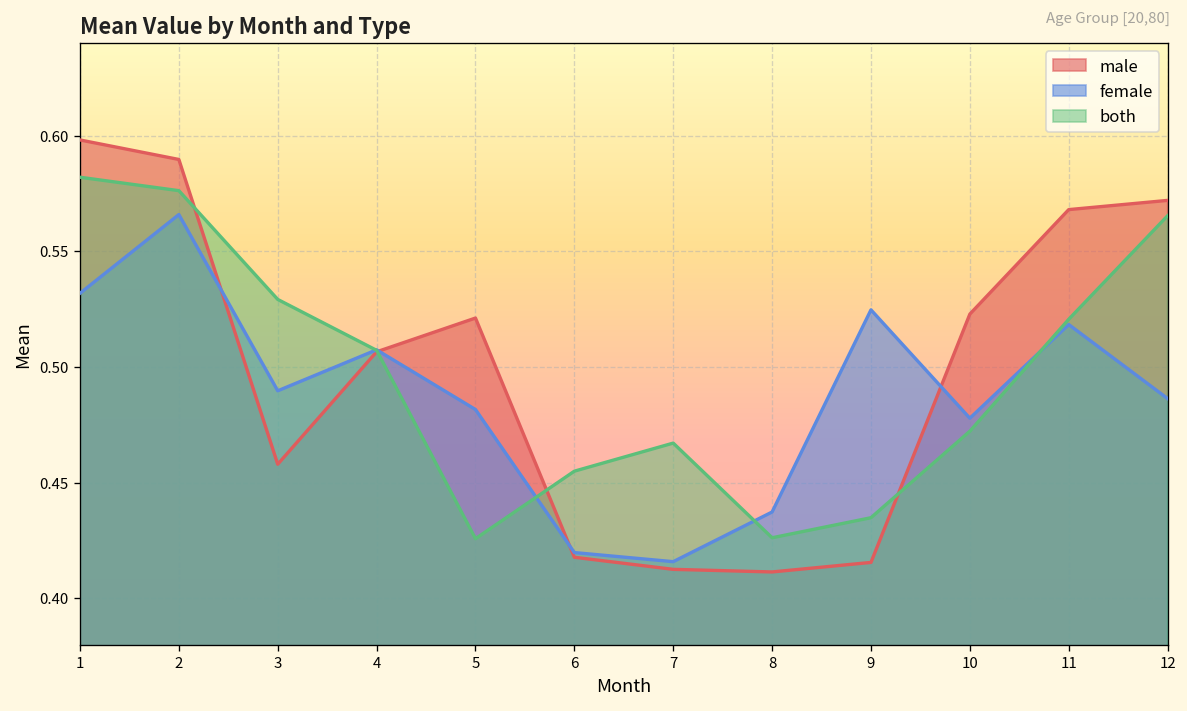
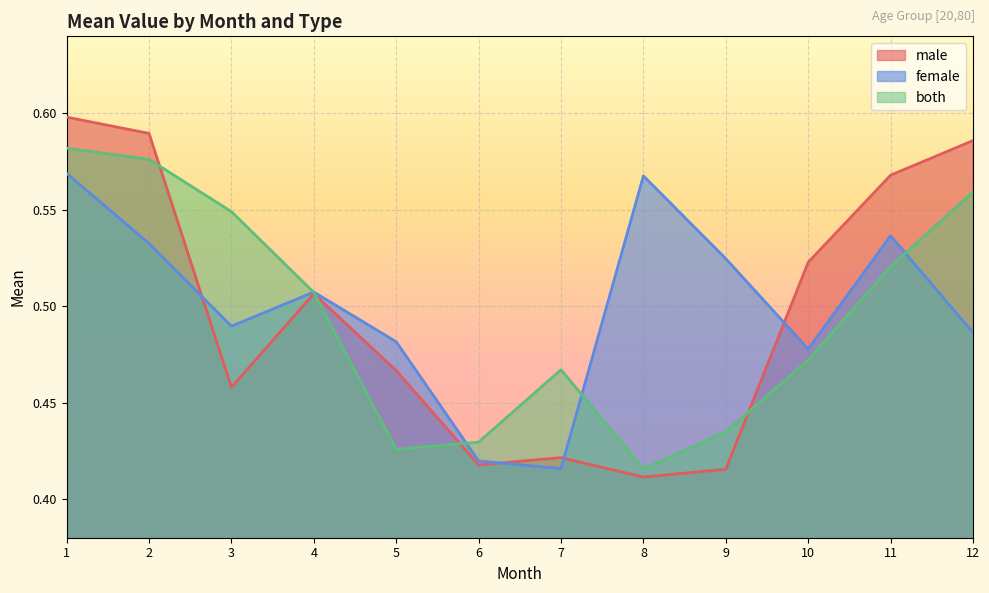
female, 1: 0.532 -> 0.569
female, 2: 0.566 -> 0.533
both, 3: 0.529 -> 0.549
male, 5: 0.521 -> 0.467
both, 6: 0.455 -> 0.430
male, 7: 0.413 -> 0.422
female, 8: 0.437 -> 0.568
both, 8: 0.426 -> 0.416
female, 11: 0.518 -> 0.537
male, 12: 0.572 -> 0.586
both, 12: 0.565 -> 0.559
